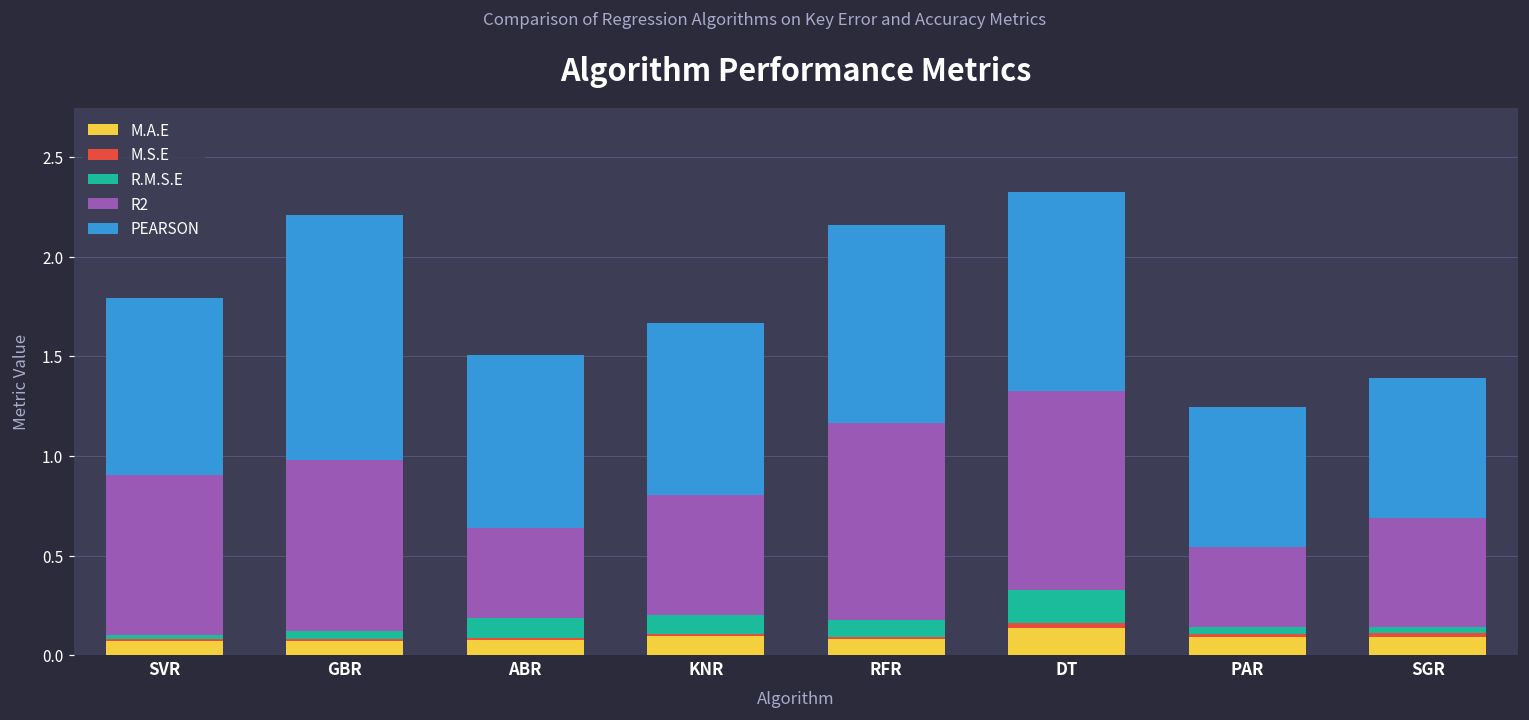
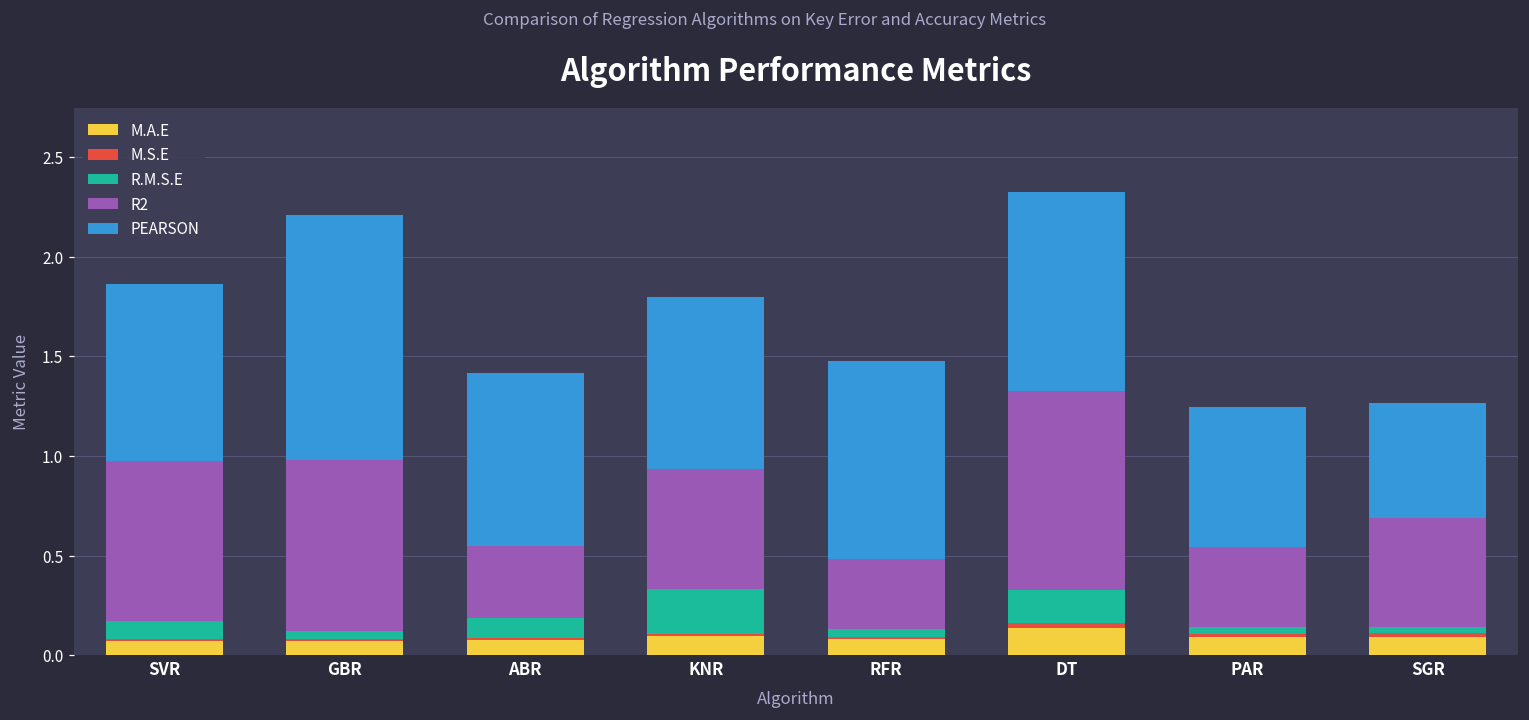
R.M.S.E, SVR: 0.02 -> 0.09
R2, ABR: 0.45 -> 0.36
R.M.S.E, KNR: 0.09 -> 0.23
R.M.S.E, RFR: 0.09 -> 0.04
R2, RFR: 0.99 -> 0.35
PEARSON, SGR: 0.70 -> 0.58
